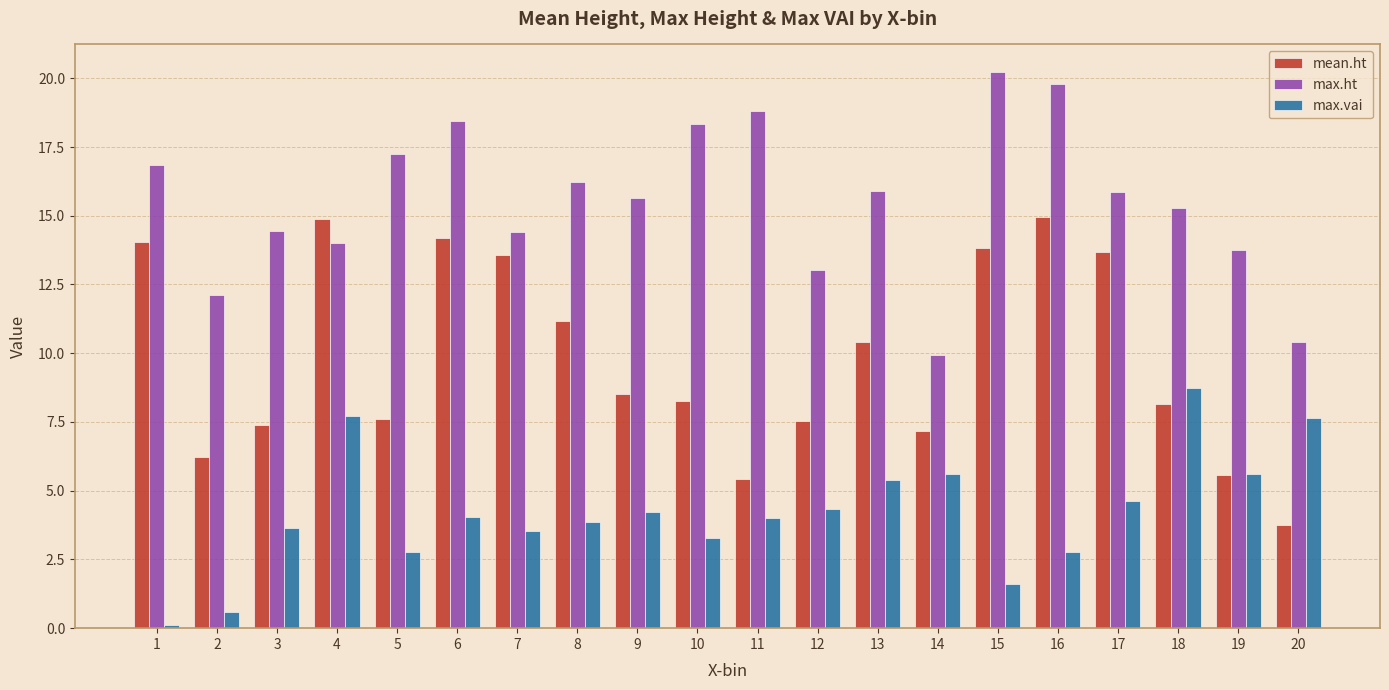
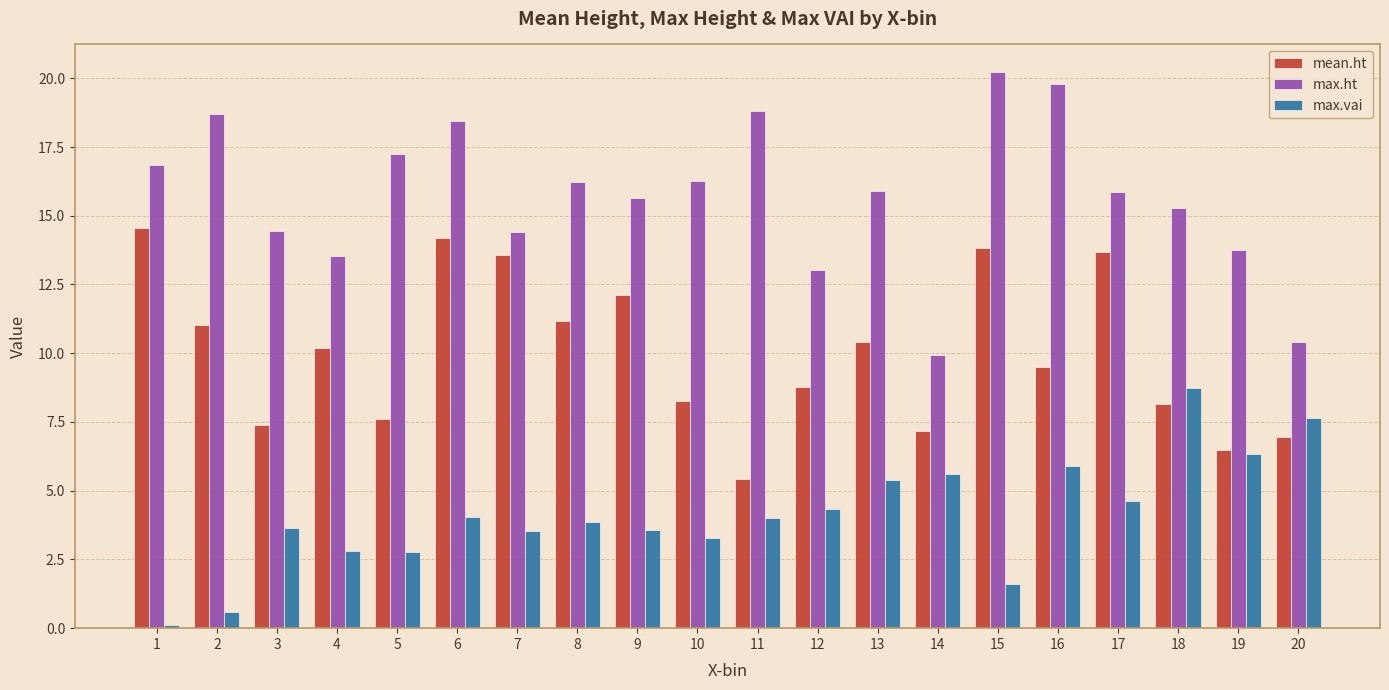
mean.ht, 1: 14.1 -> 14.5
mean.ht, 2: 6.2 -> 11.0
max.ht, 2: 12.1 -> 18.7
mean.ht, 4: 14.9 -> 10.2
max.ht, 4: 14.0 -> 13.5
max.vai, 4: 7.7 -> 2.8
mean.ht, 9: 8.5 -> 12.1
max.vai, 9: 4.2 -> 3.6
max.ht, 10: 18.3 -> 16.3
mean.ht, 12: 7.5 -> 8.8
mean.ht, 16: 15.0 -> 9.5
max.vai, 16: 2.8 -> 5.9
mean.ht, 19: 5.6 -> 6.5
max.vai, 19: 5.6 -> 6.4
mean.ht, 20: 3.8 -> 7.0
